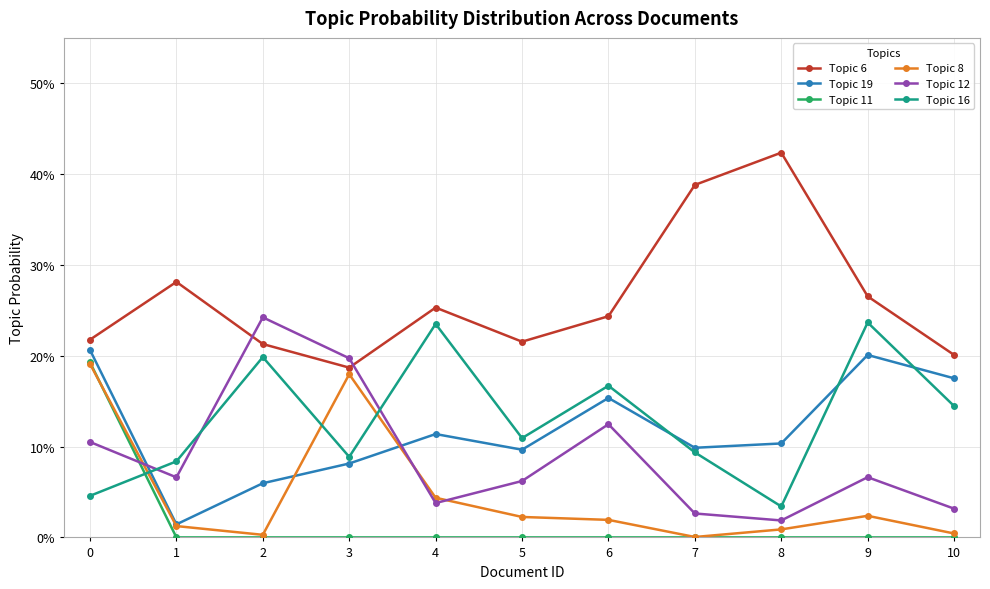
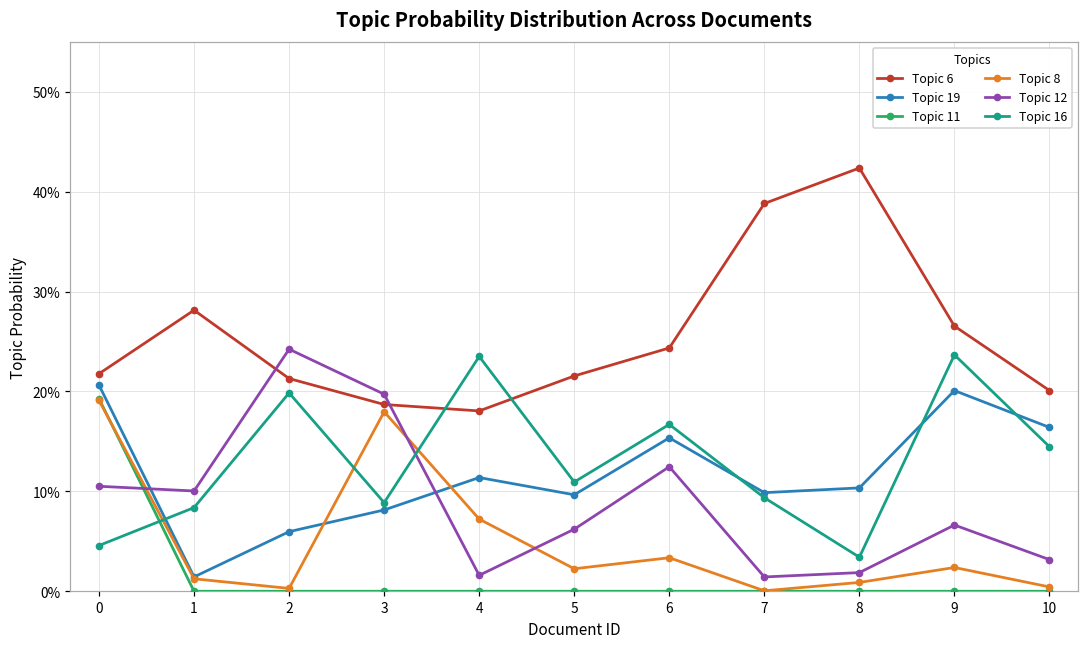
Topic 12, 1: 7% -> 10%
Topic 6, 4: 25% -> 18%
Topic 8, 4: 4% -> 7%
Topic 12, 4: 4% -> 2%
Topic 8, 6: 2% -> 3%
Topic 12, 7: 3% -> 1%
Topic 19, 10: 18% -> 16%
